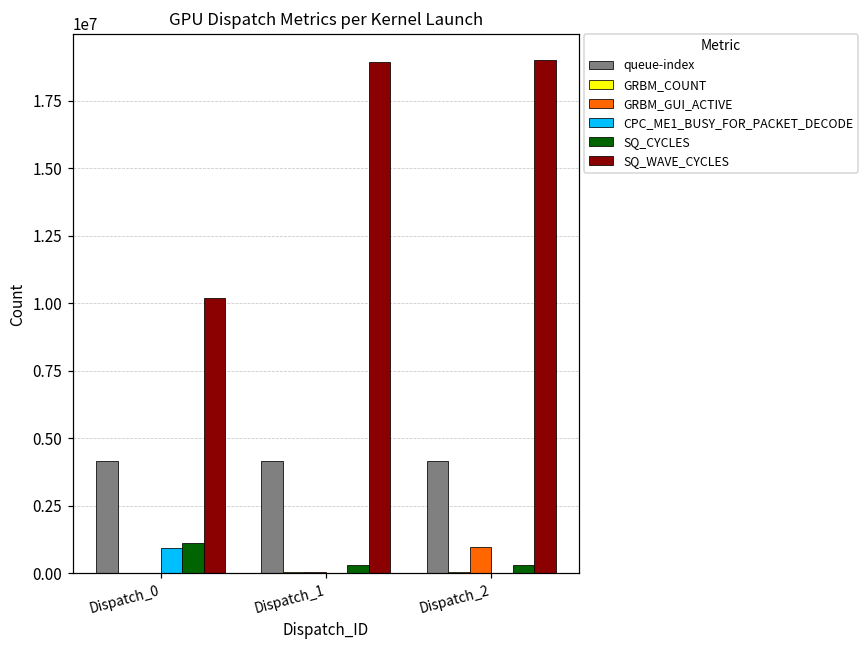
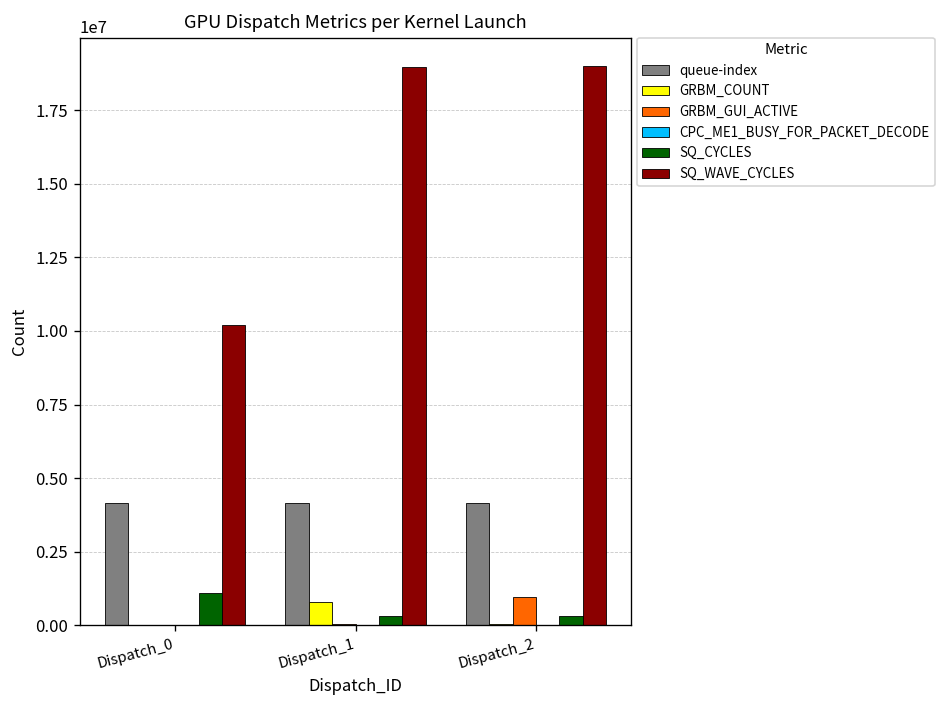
CPC_ME1_BUSY_FOR_PACKET_DECODE, Dispatch_0: 900000 -> 0
GRBM_COUNT, Dispatch_1: 0 -> 800000
